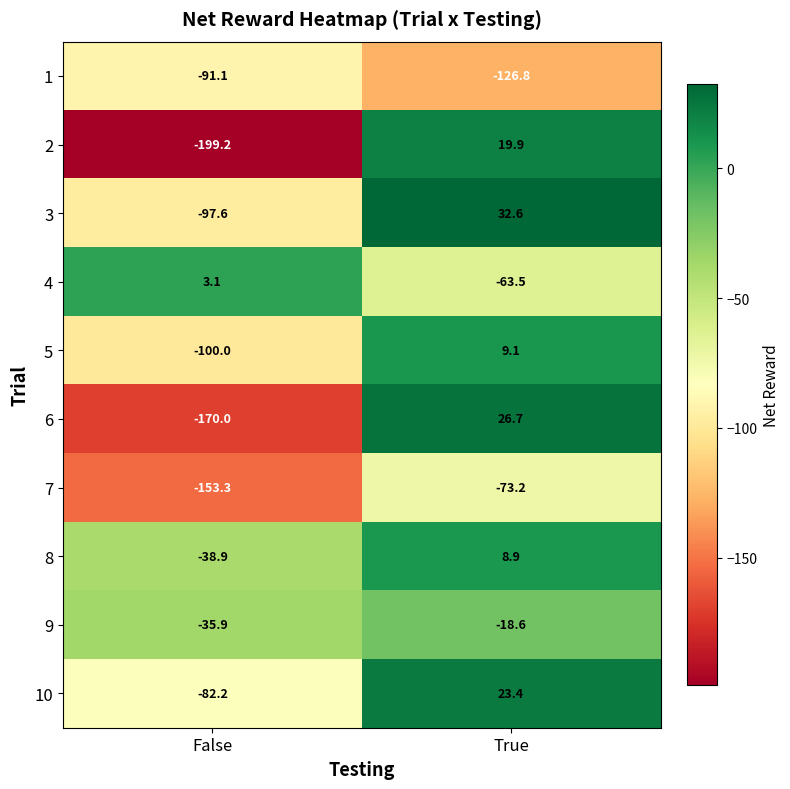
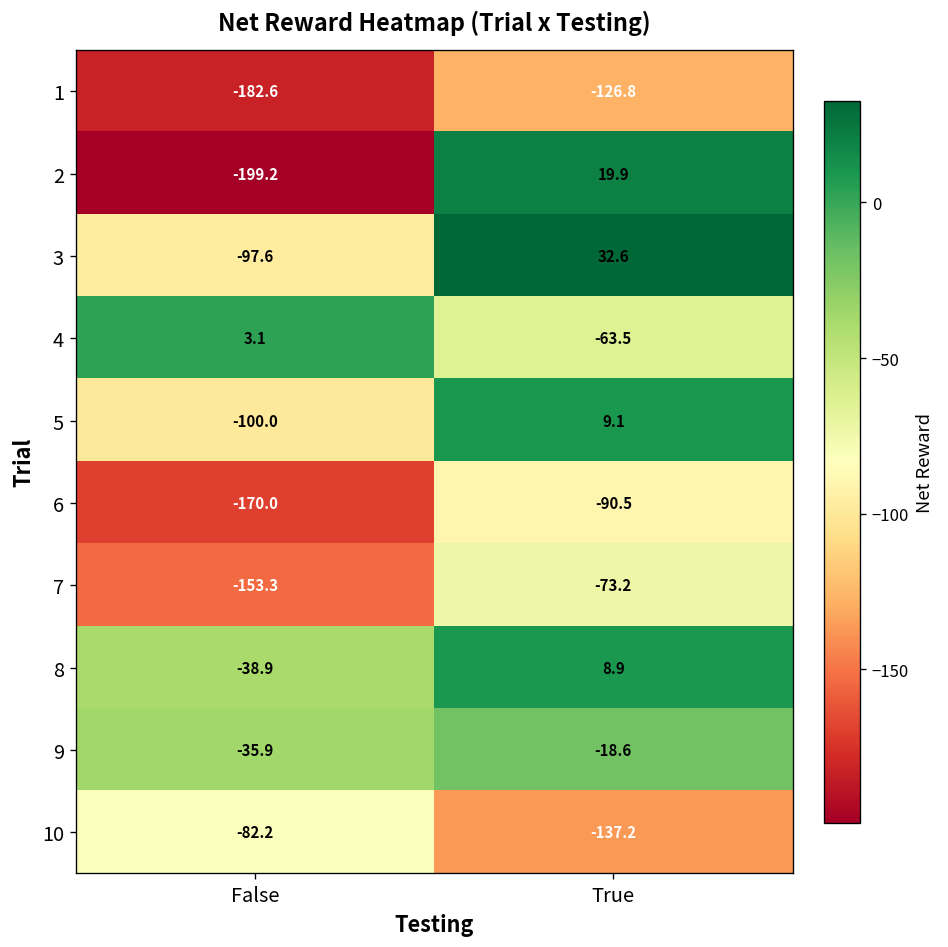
1, False: -91.1 -> -182.6
6, True: 26.7 -> -90.5
10, True: 23.4 -> -137.2
